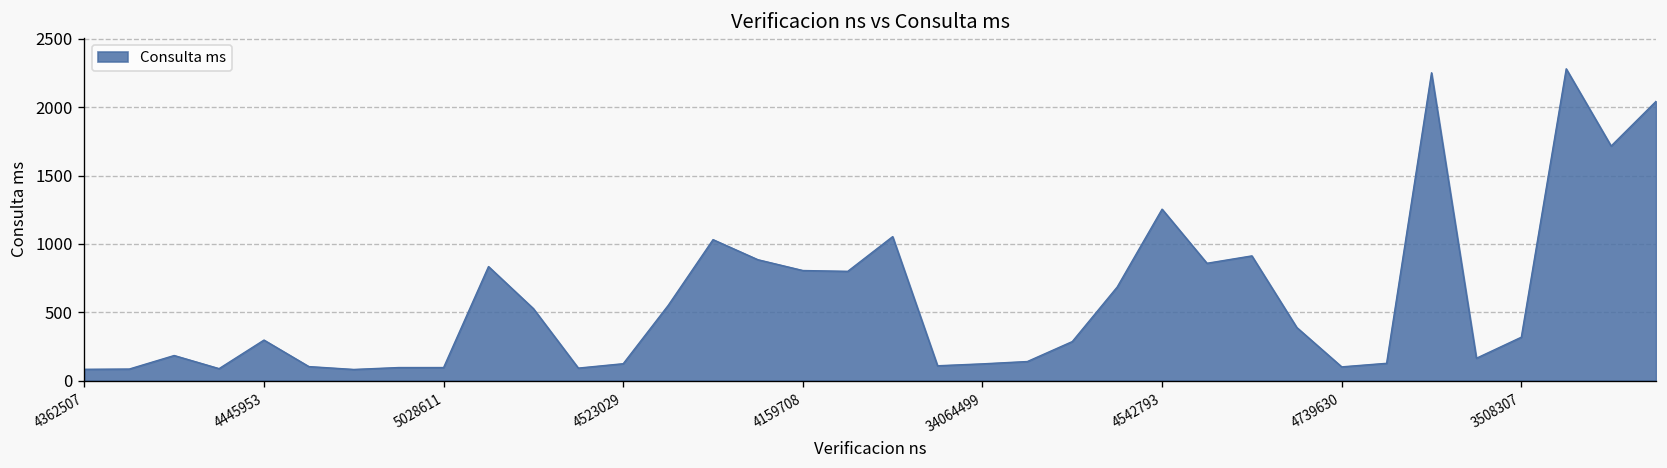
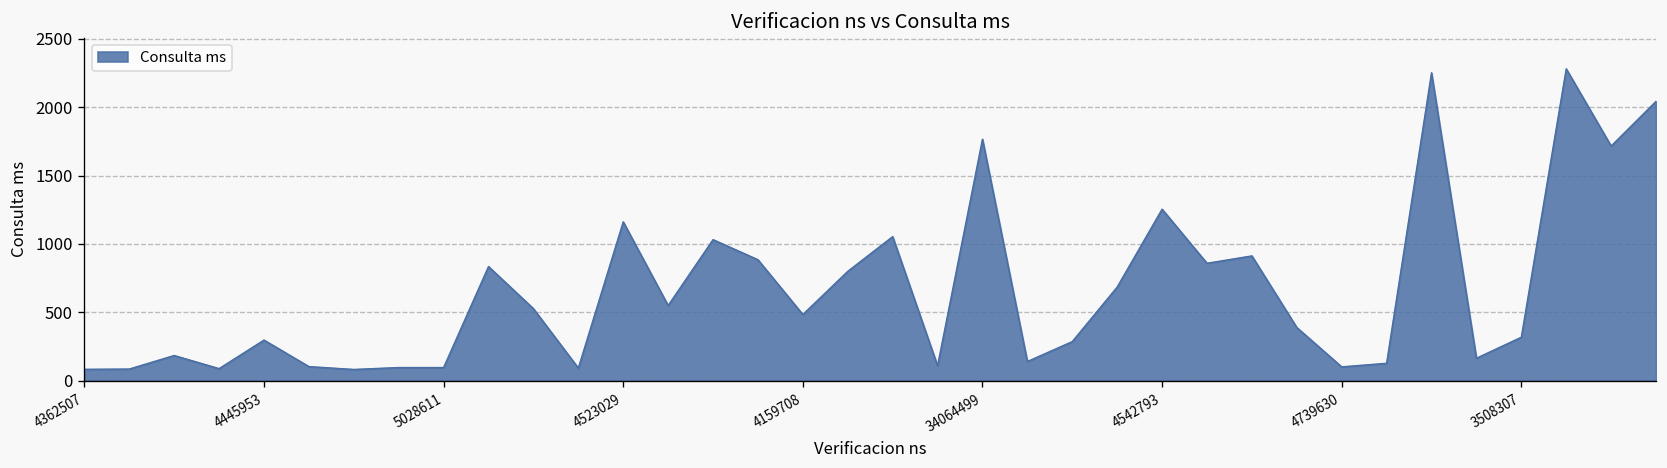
4523029: 120 -> 1160
4159708: 810 -> 480
34064499: 120 -> 1770
